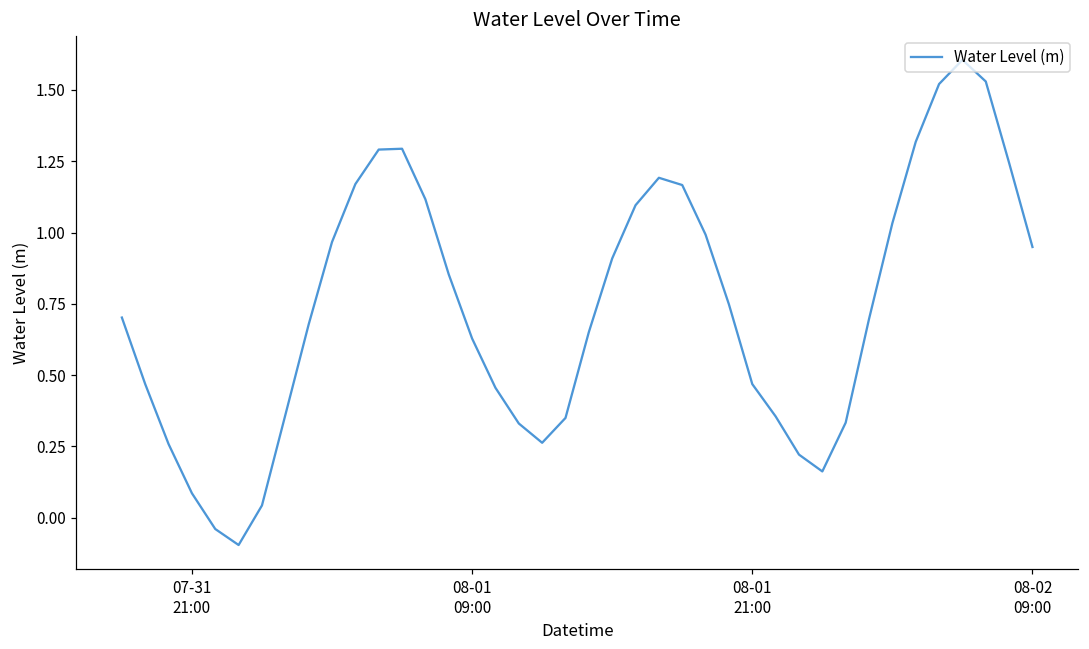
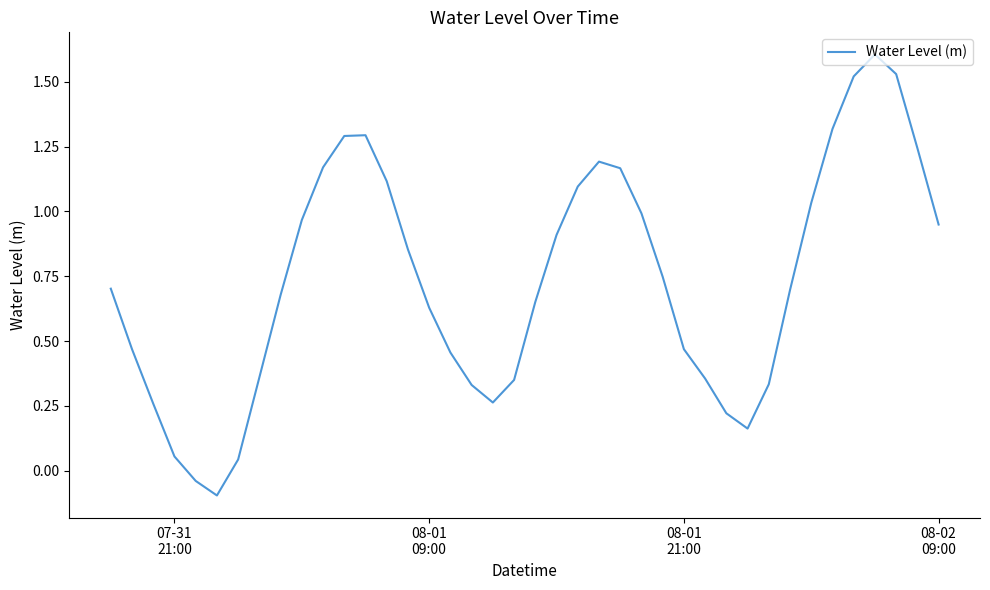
07-31 21:00: 0.09 -> 0.05
